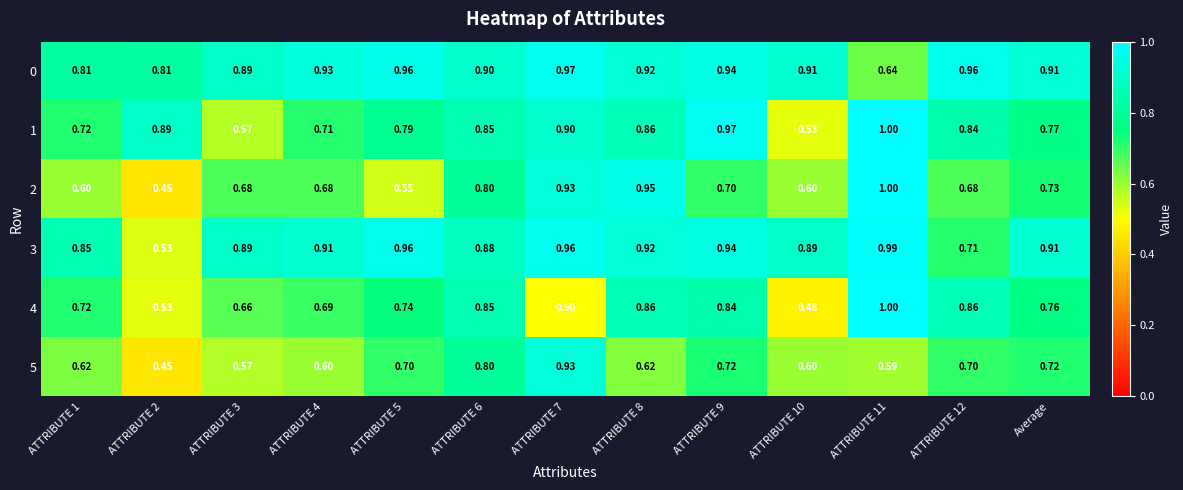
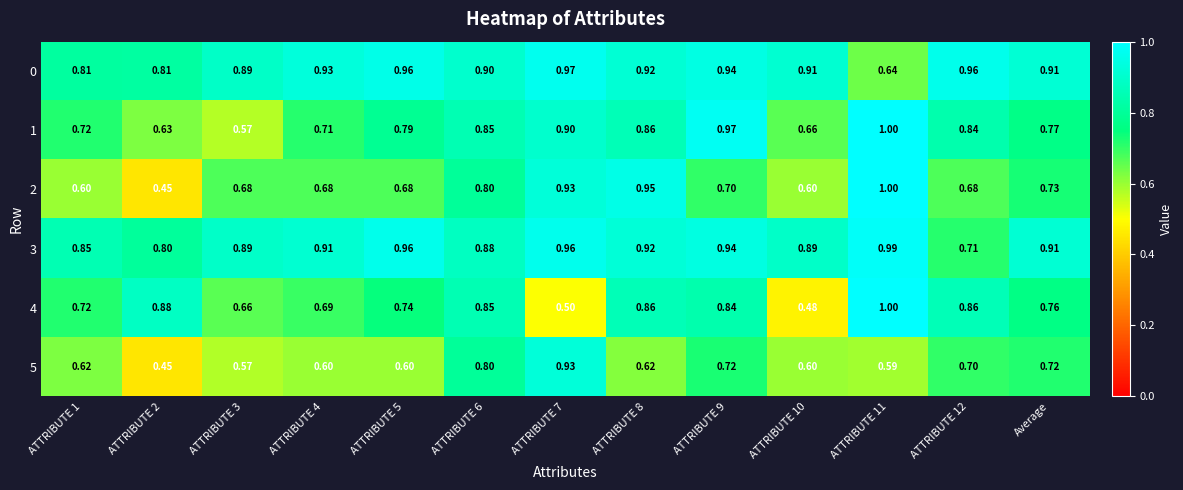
1, ATTRIBUTE 2: 0.89 -> 0.63
1, ATTRIBUTE 10: 0.53 -> 0.66
2, ATTRIBUTE 5: 0.55 -> 0.68
3, ATTRIBUTE 2: 0.53 -> 0.80
4, ATTRIBUTE 2: 0.53 -> 0.88
5, ATTRIBUTE 5: 0.70 -> 0.60
